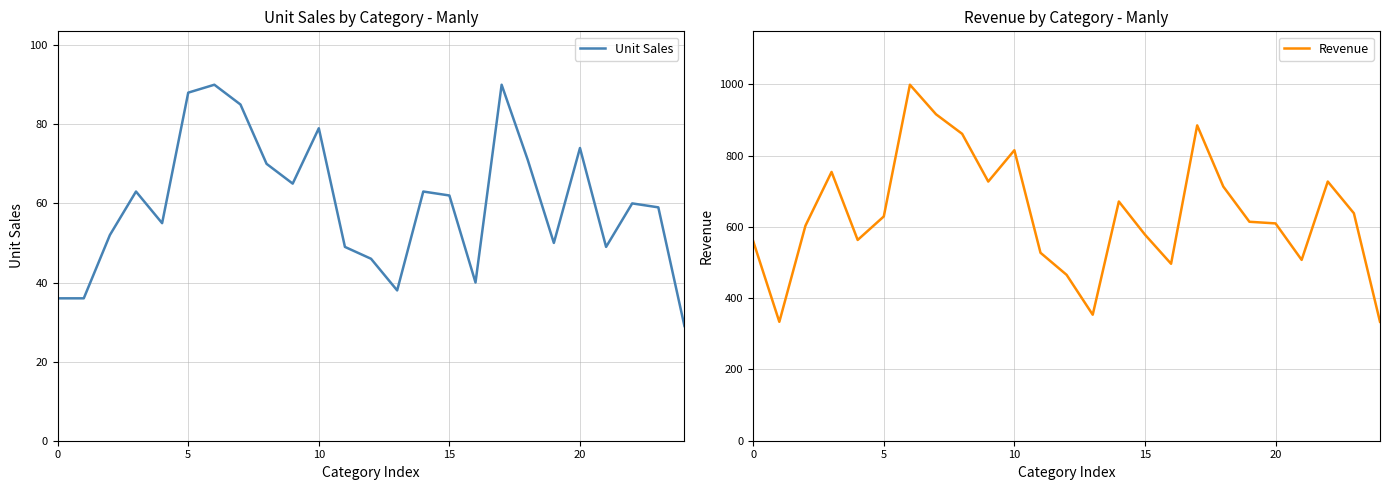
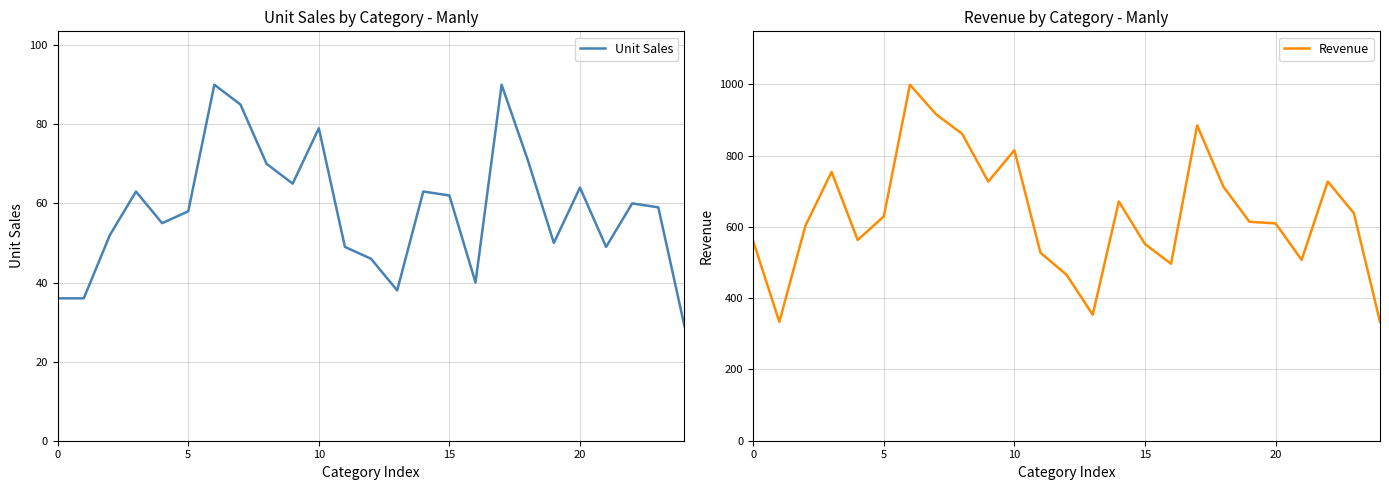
Unit Sales by Category - Manly, 5: 88 -> 58
Unit Sales by Category - Manly, 20: 74 -> 64
Revenue by Category - Manly, 15: 580 -> 550
